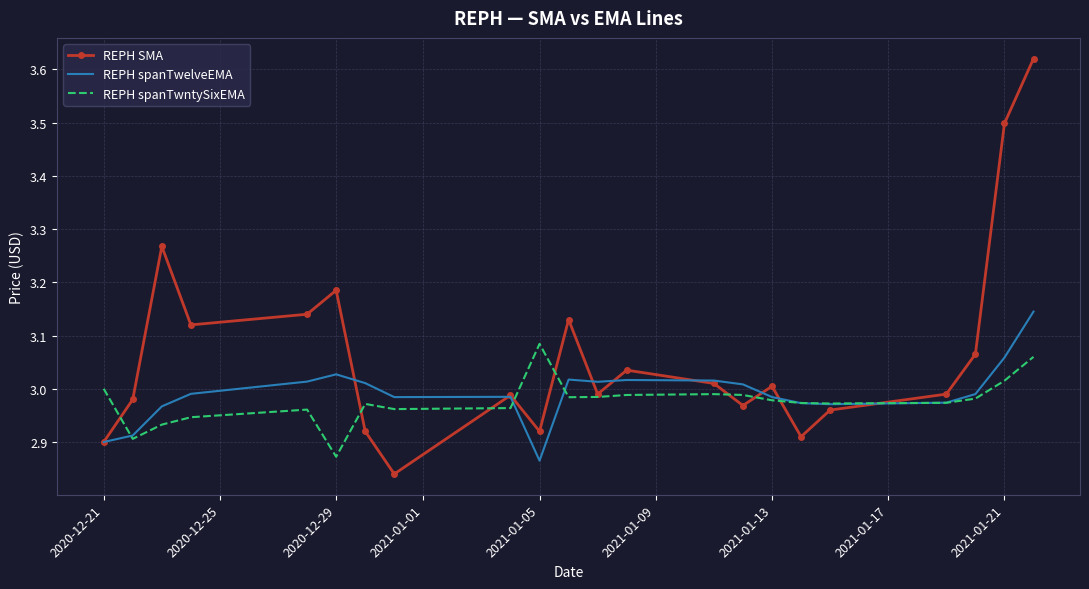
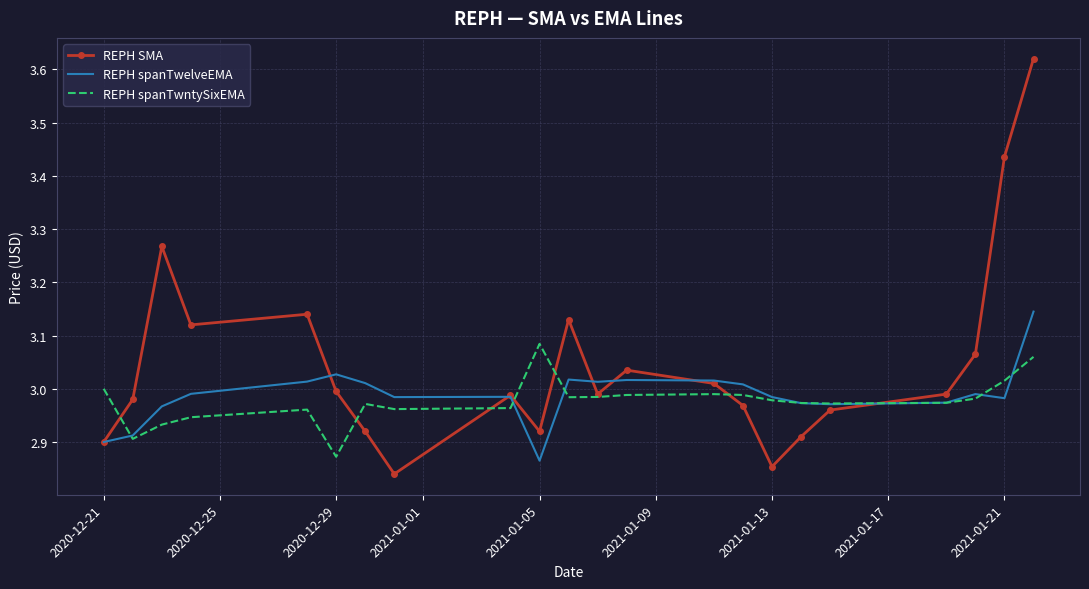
REPH SMA, 2020-12-29: 3.19 -> 3.00
REPH SMA, 2021-01-13: 3.00 -> 2.85
REPH SMA, 2021-01-21: 3.50 -> 3.44
REPH spanTwelveEMA, 2021-01-21: 3.06 -> 2.98
